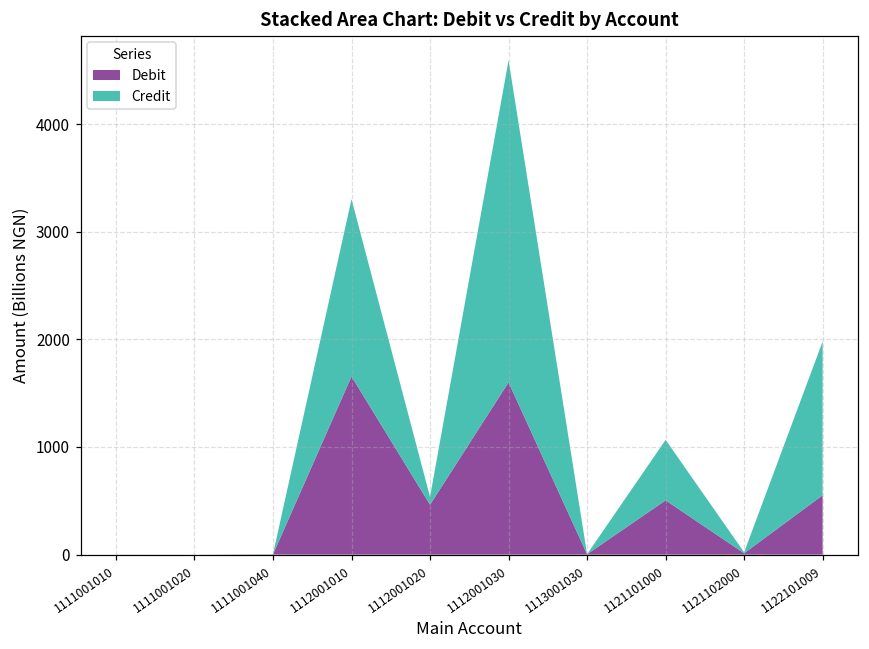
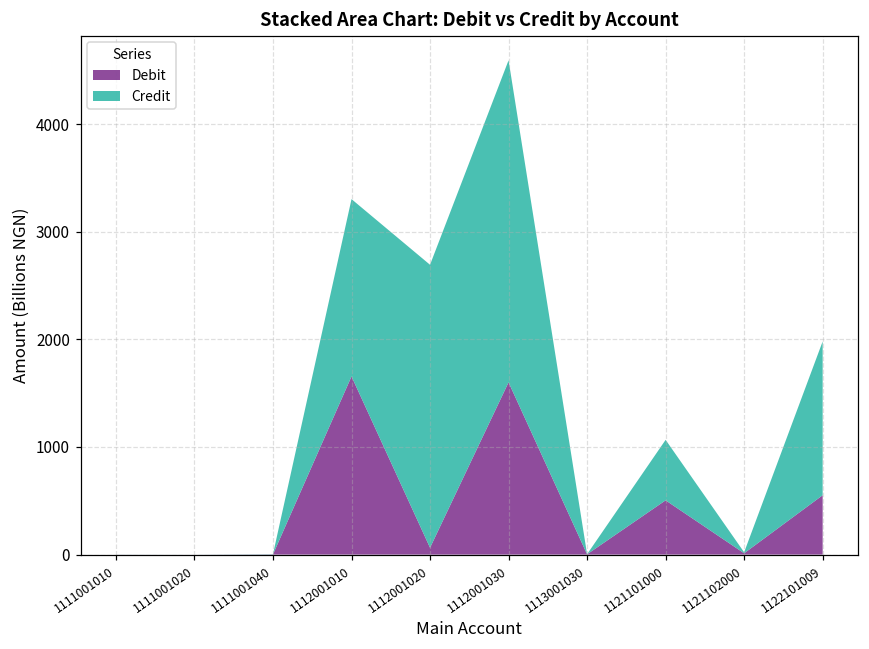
Debit, 1112001020: 500 -> 100
Credit, 1112001020: 100 -> 2600
